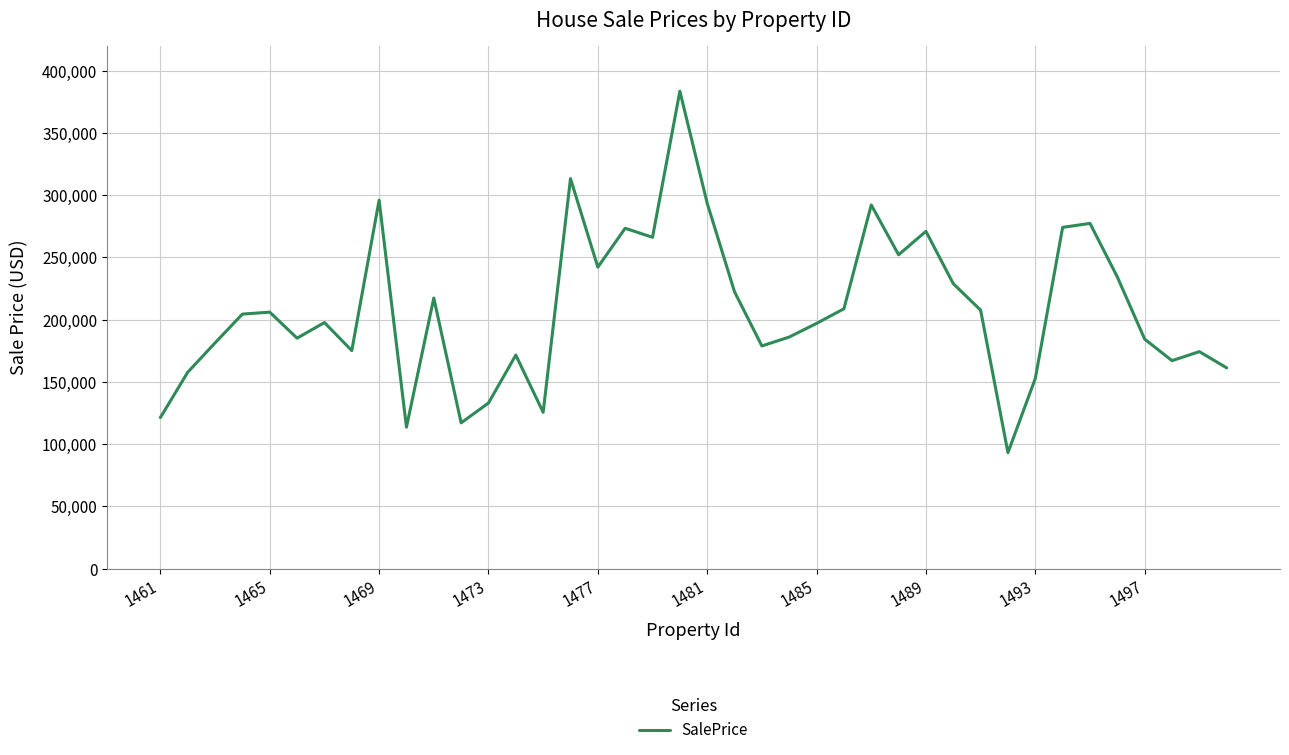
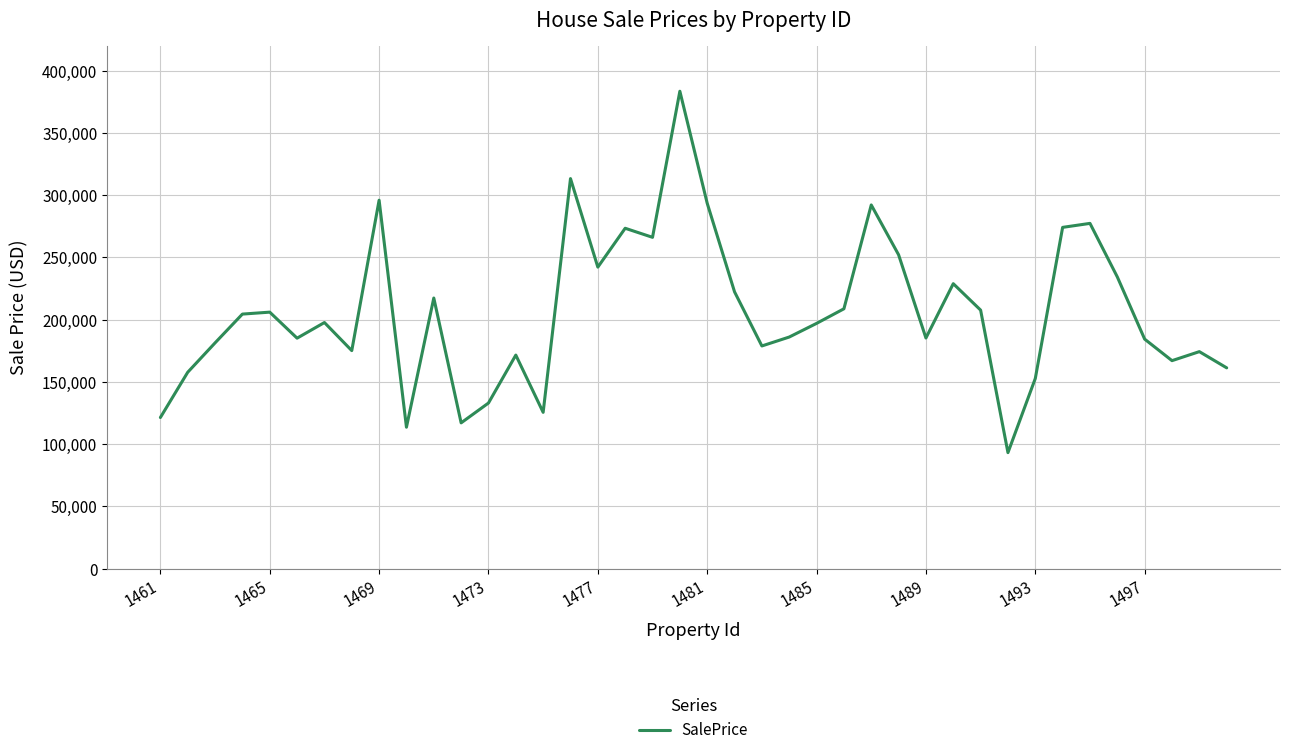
1489: 271,000 -> 185,000
